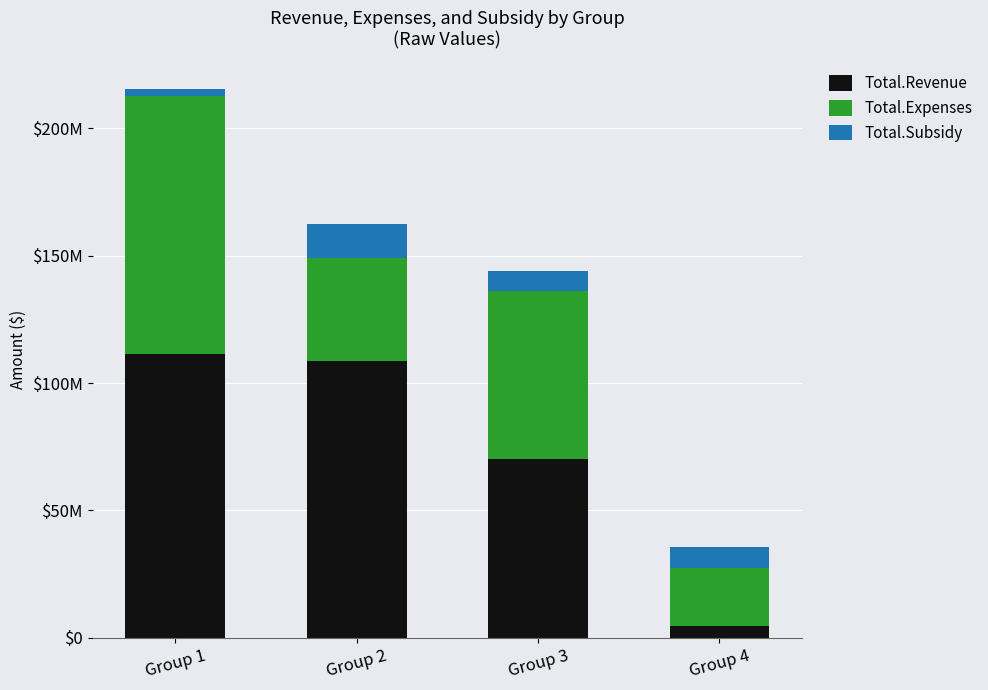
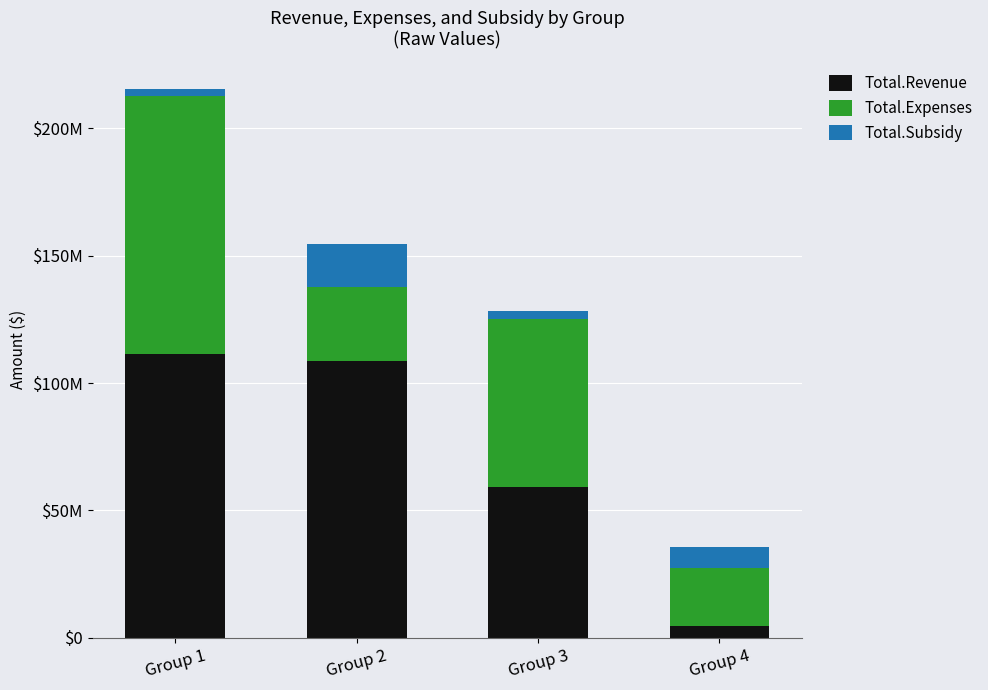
Total.Expenses, Group 2: $40000000 -> $29000000
Total.Subsidy, Group 2: $13000000 -> $17000000
Total.Revenue, Group 3: $70000000 -> $59000000
Total.Subsidy, Group 3: $8000000 -> $3000000
